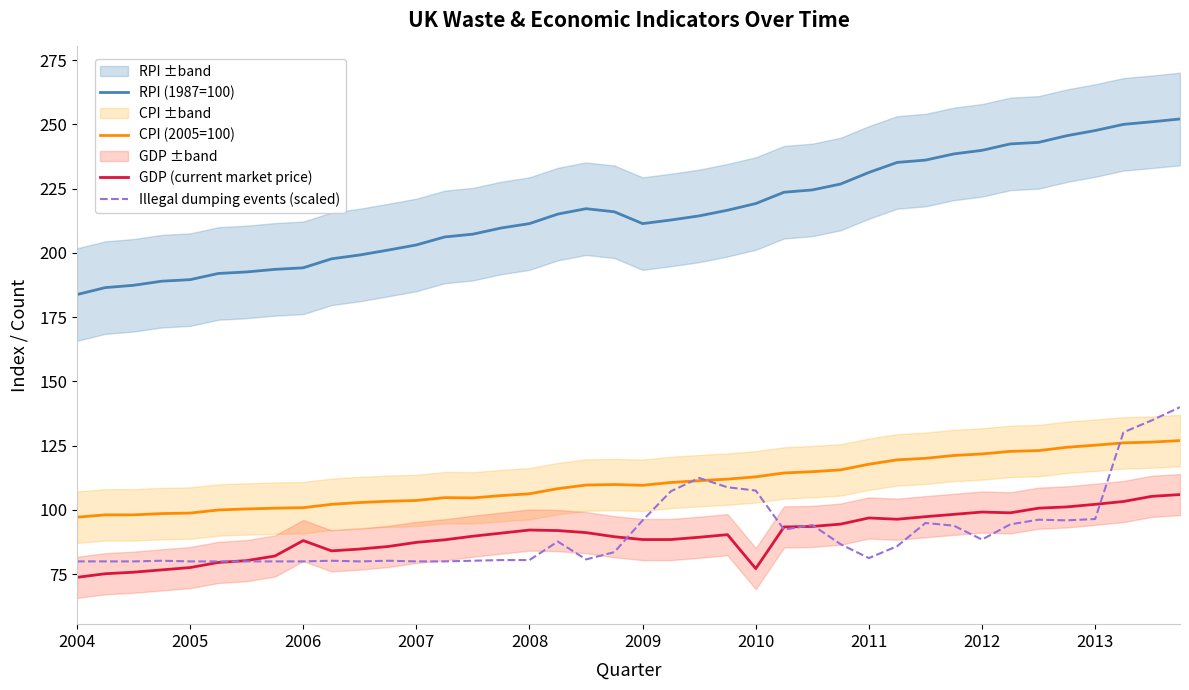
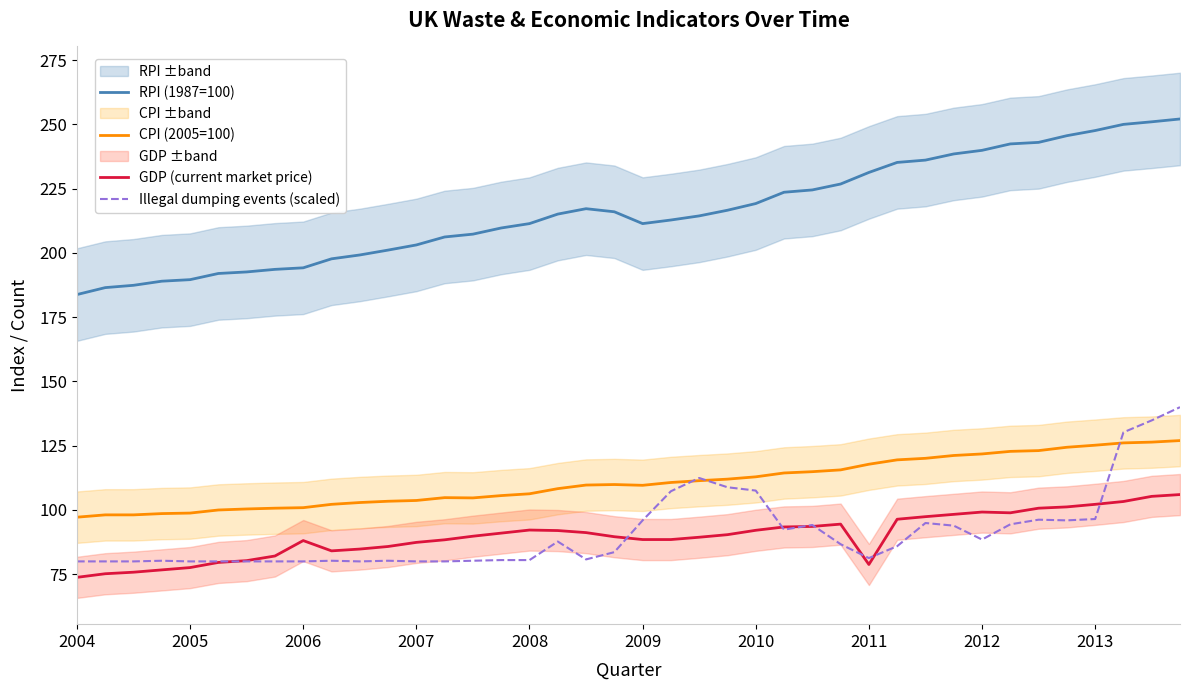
GDP (current market price), 2010: 77 -> 92
GDP (current market price), 2011: 97 -> 79
